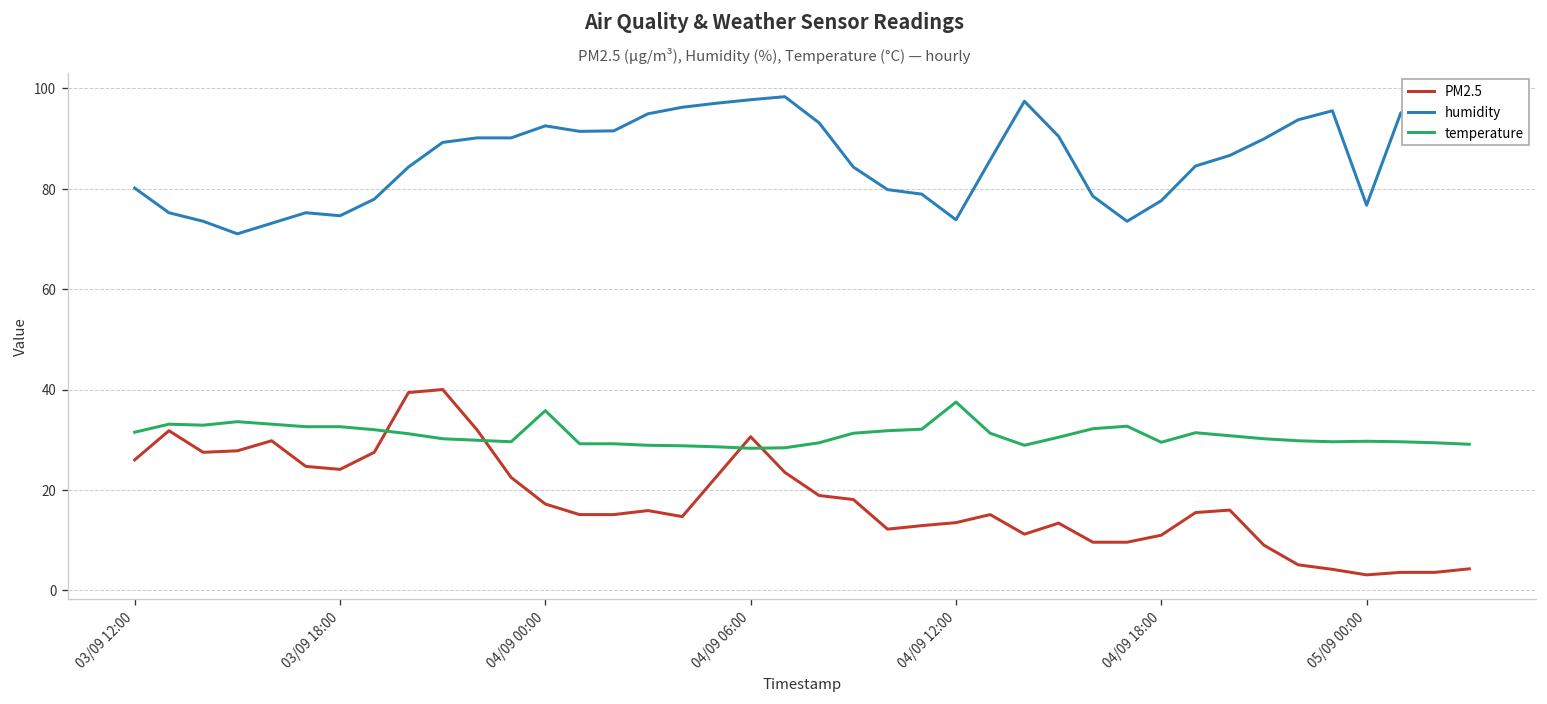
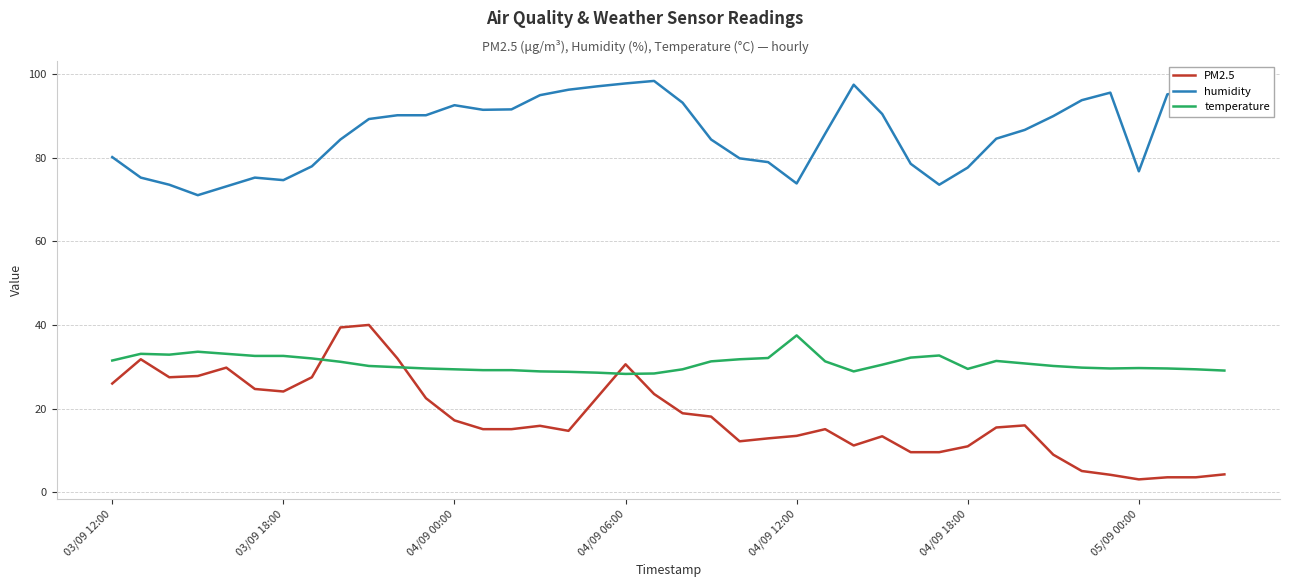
temperature, 04/09 00:00: 36 -> 29
